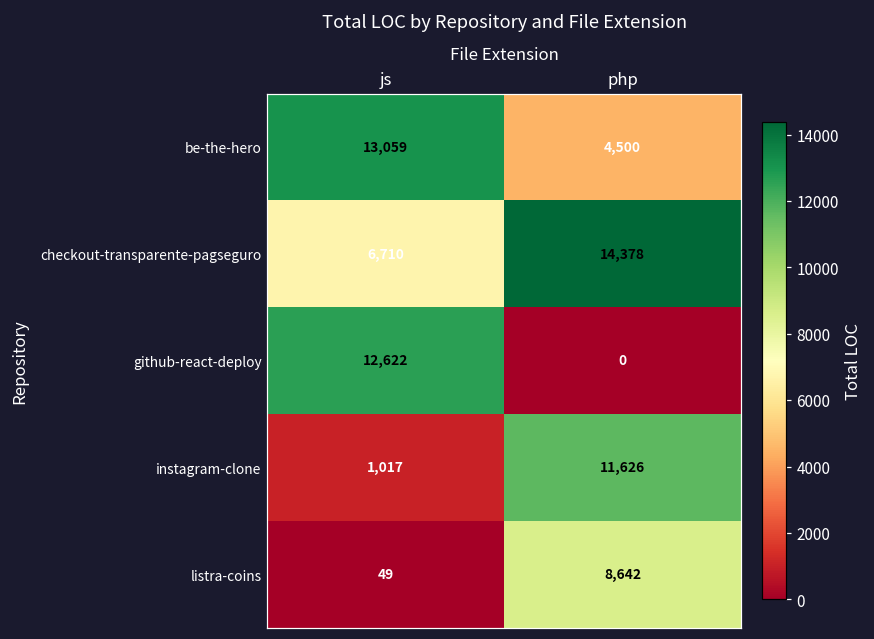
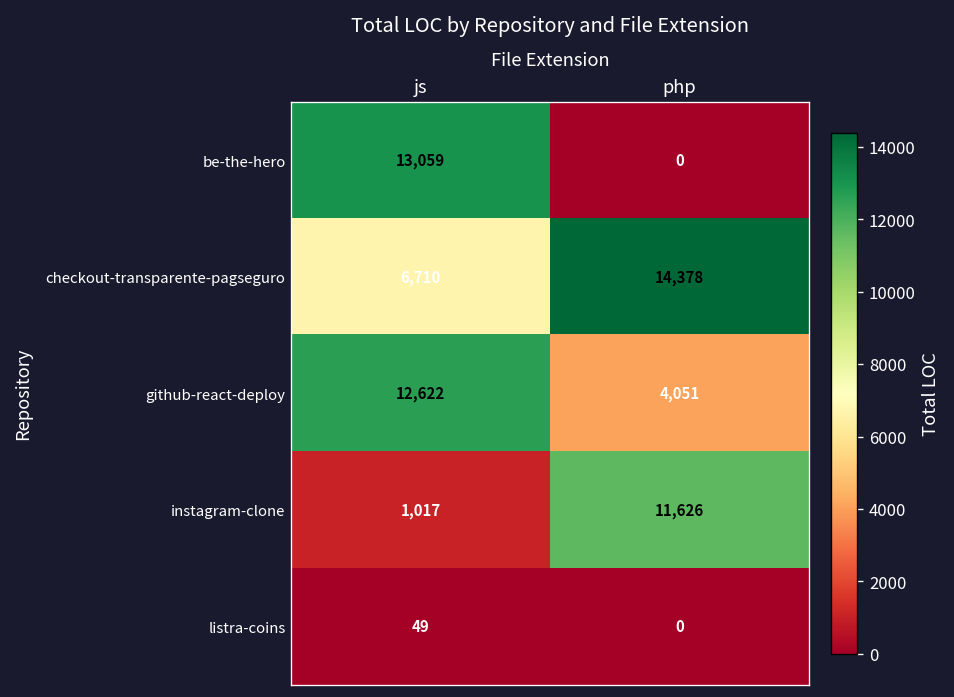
be-the-hero, php: 4,500 -> 0
github-react-deploy, php: 0 -> 4,051
listra-coins, php: 8,642 -> 0
